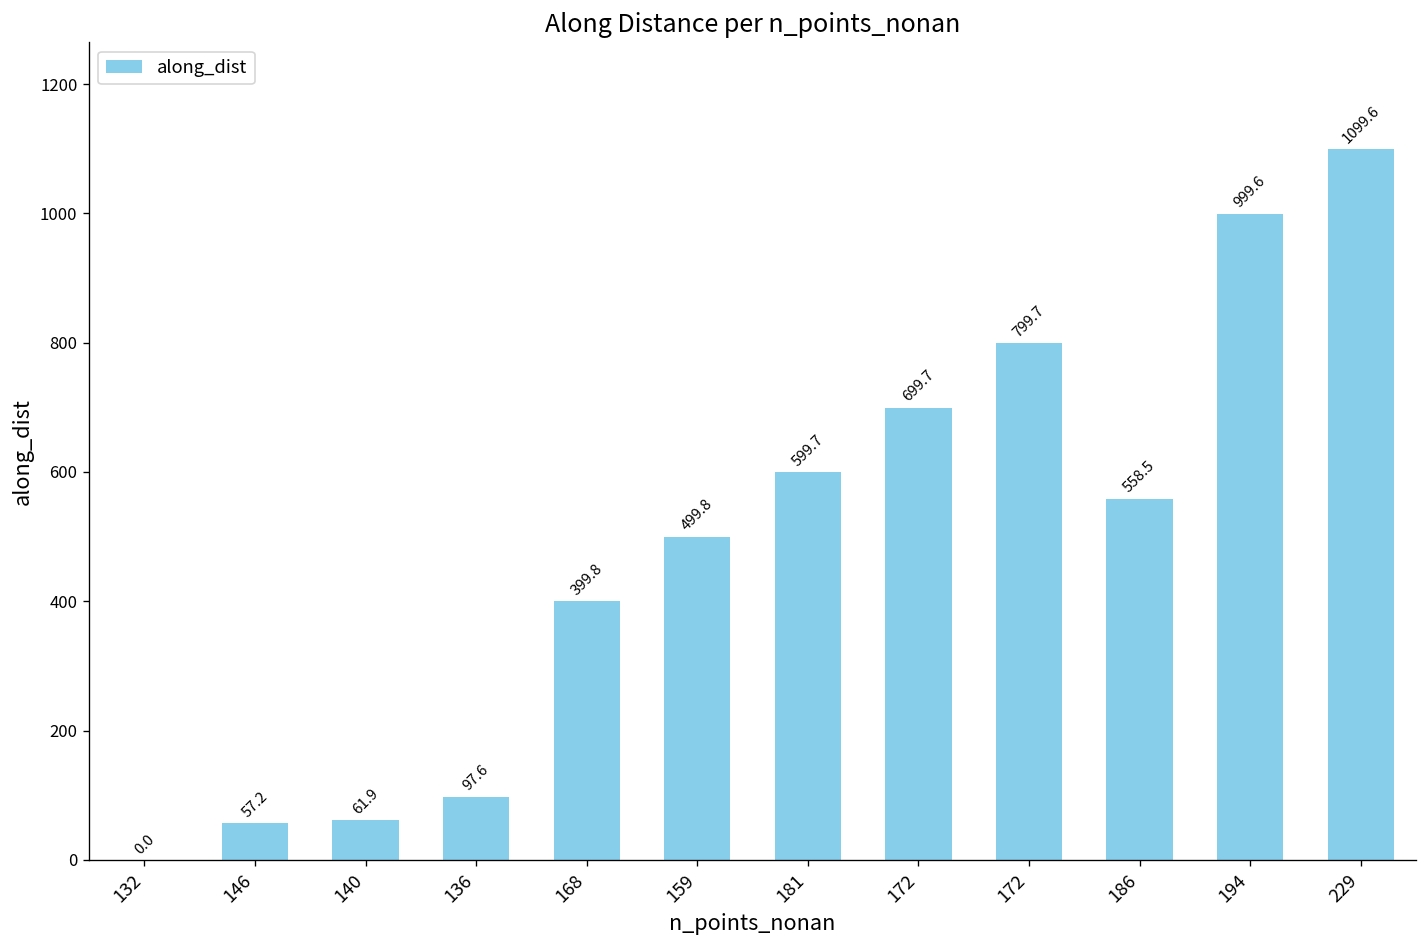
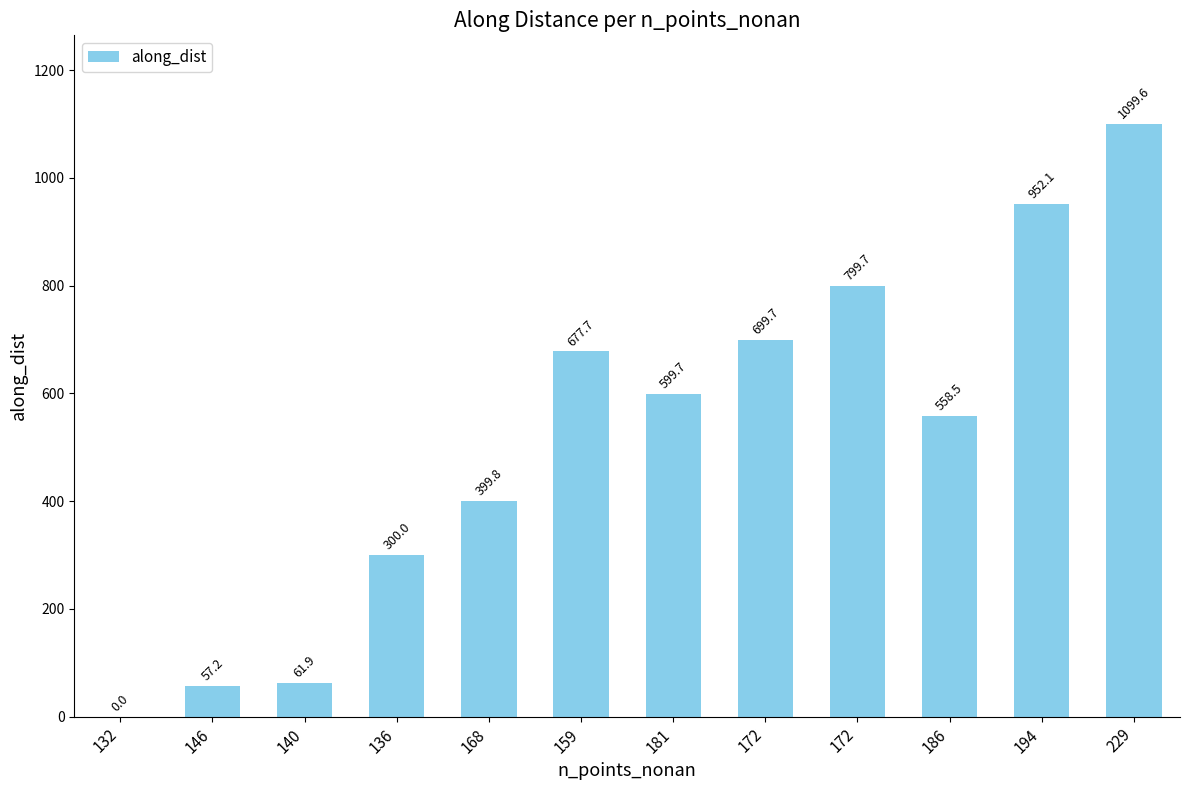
136: 97.6 -> 300.0
159: 499.8 -> 677.7
194: 999.6 -> 952.1
